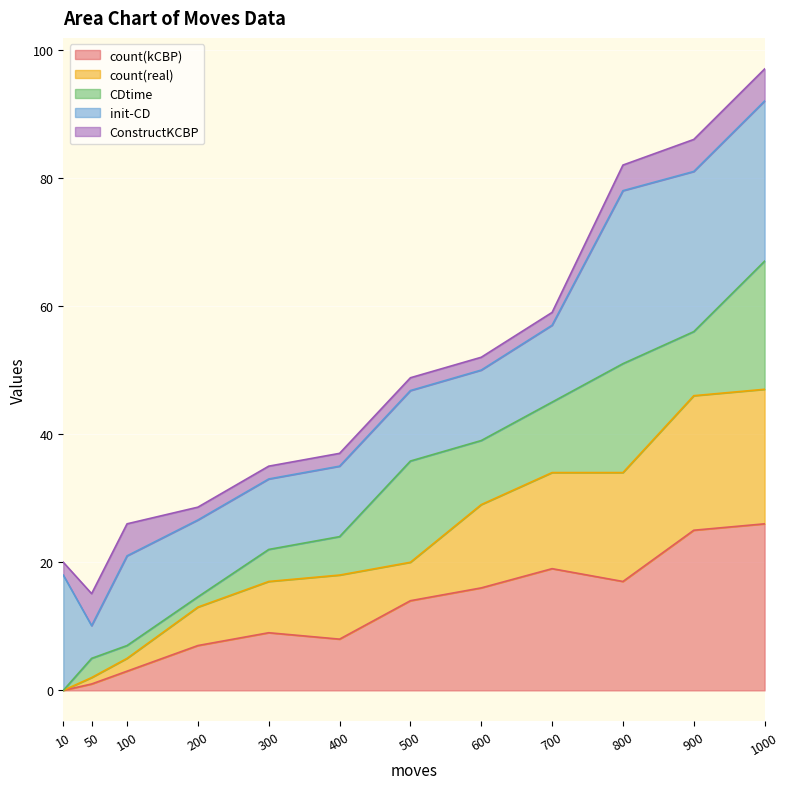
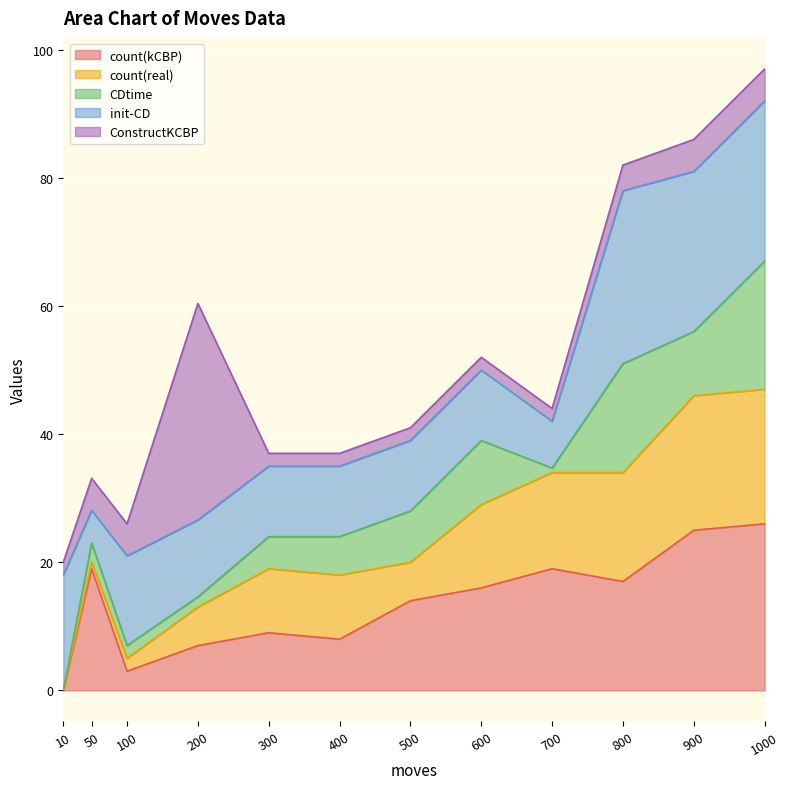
count(kCBP), 50: 1 -> 19
ConstructKCBP, 200: 2 -> 34
count(real), 300: 8 -> 10
CDtime, 500: 16 -> 8
CDtime, 700: 11 -> 1
init-CD, 700: 12 -> 7
